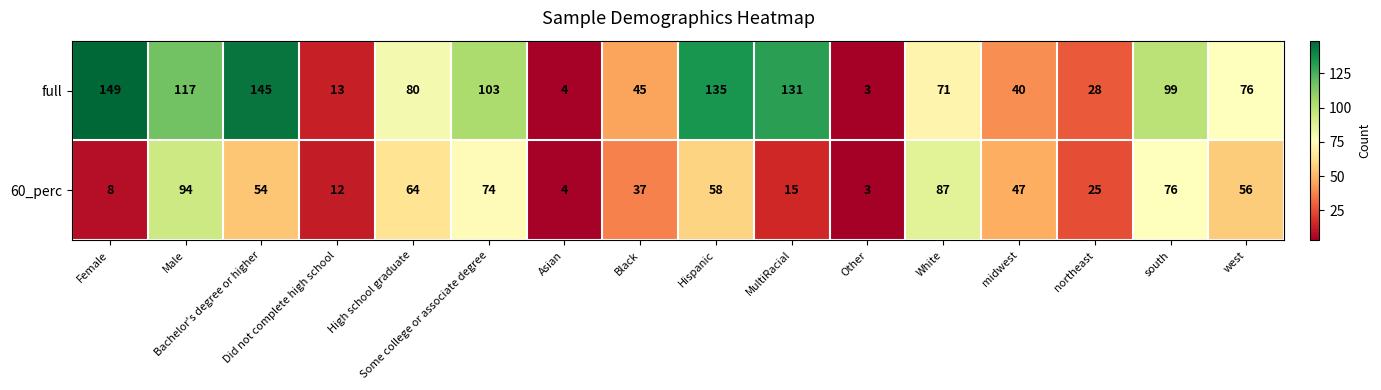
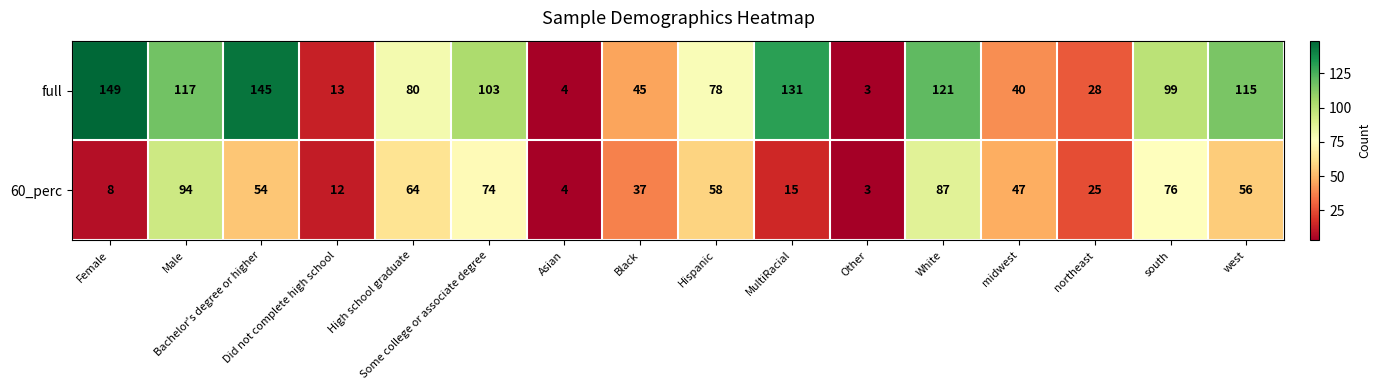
full, Hispanic: 135 -> 78
full, White: 71 -> 121
full, west: 76 -> 115
